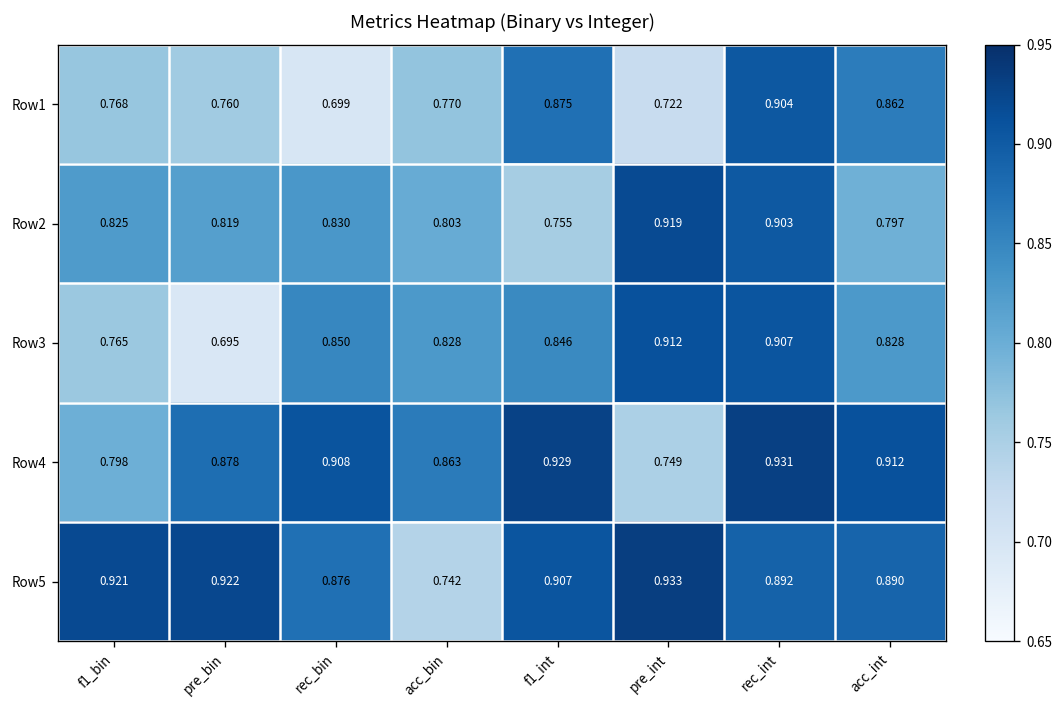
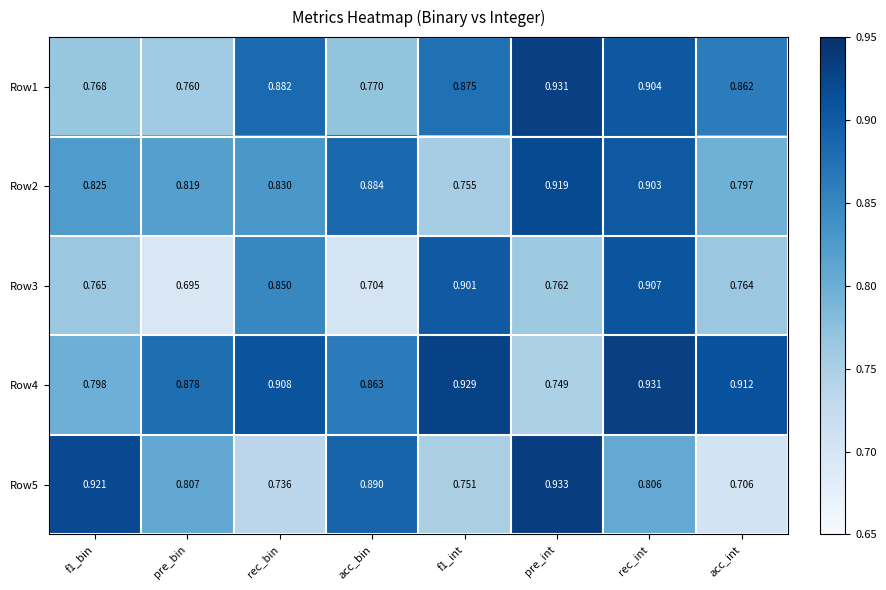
Row1, rec_bin: 0.699 -> 0.882
Row1, pre_int: 0.722 -> 0.931
Row2, acc_bin: 0.803 -> 0.884
Row3, acc_bin: 0.828 -> 0.704
Row3, f1_int: 0.846 -> 0.901
Row3, pre_int: 0.912 -> 0.762
Row3, acc_int: 0.828 -> 0.764
Row5, pre_bin: 0.922 -> 0.807
Row5, rec_bin: 0.876 -> 0.736
Row5, acc_bin: 0.742 -> 0.890
Row5, f1_int: 0.907 -> 0.751
Row5, rec_int: 0.892 -> 0.806
Row5, acc_int: 0.890 -> 0.706
